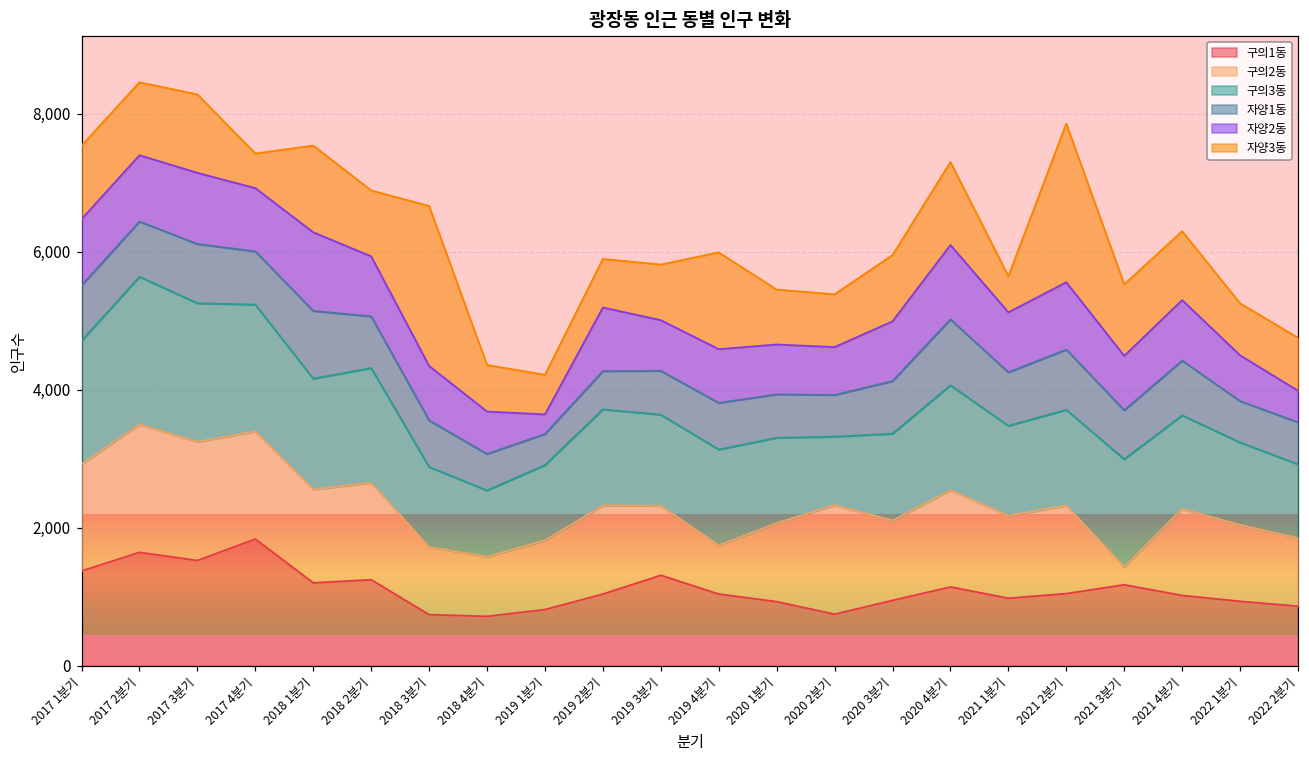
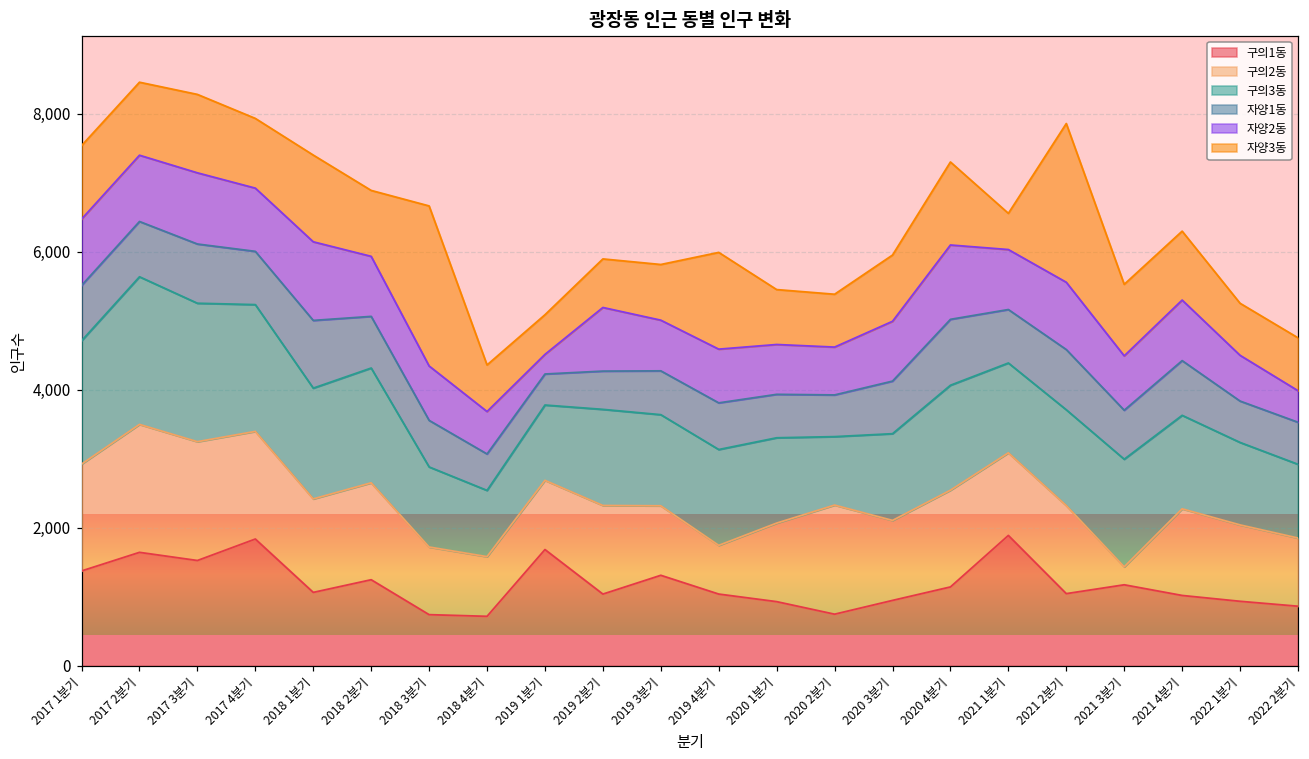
자양3동, 2017 4분기: 500 -> 1,000
구의1동, 2018 1분기: 1,200 -> 1,100
구의1동, 2019 1분기: 800 -> 1,700
구의1동, 2021 1분기: 1,000 -> 1,900
